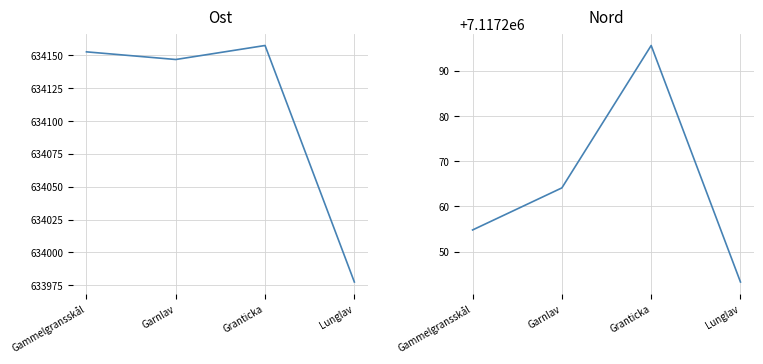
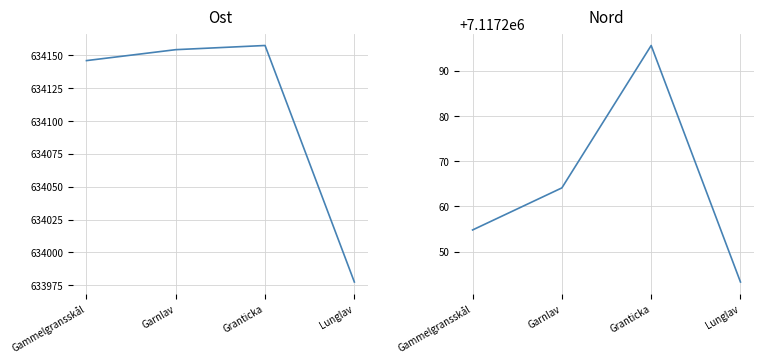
Ost, Gammelgransskål: 634153 -> 634146
Ost, Garnlav: 634147 -> 634154
